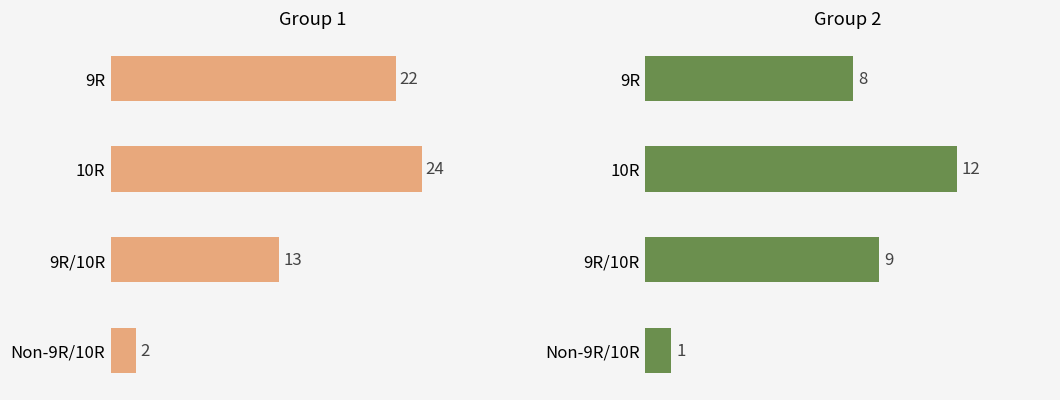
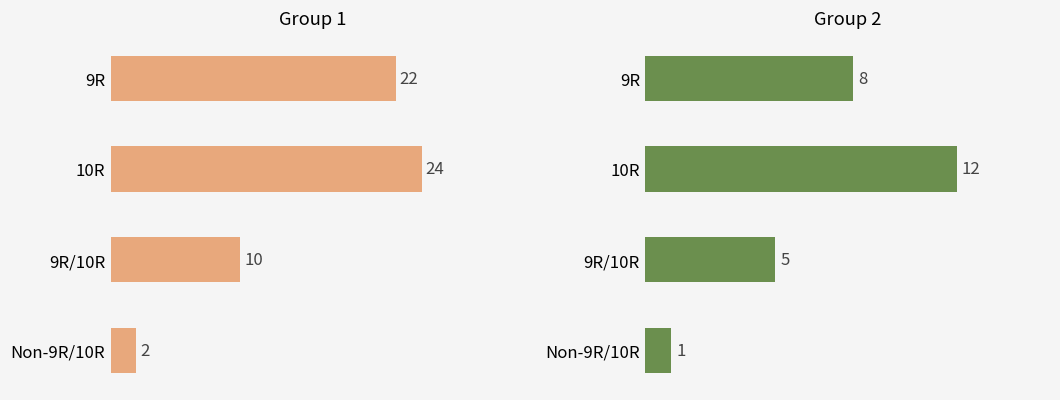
Group 1, 9R/10R: 13 -> 10
Group 2, 9R/10R: 9 -> 5
